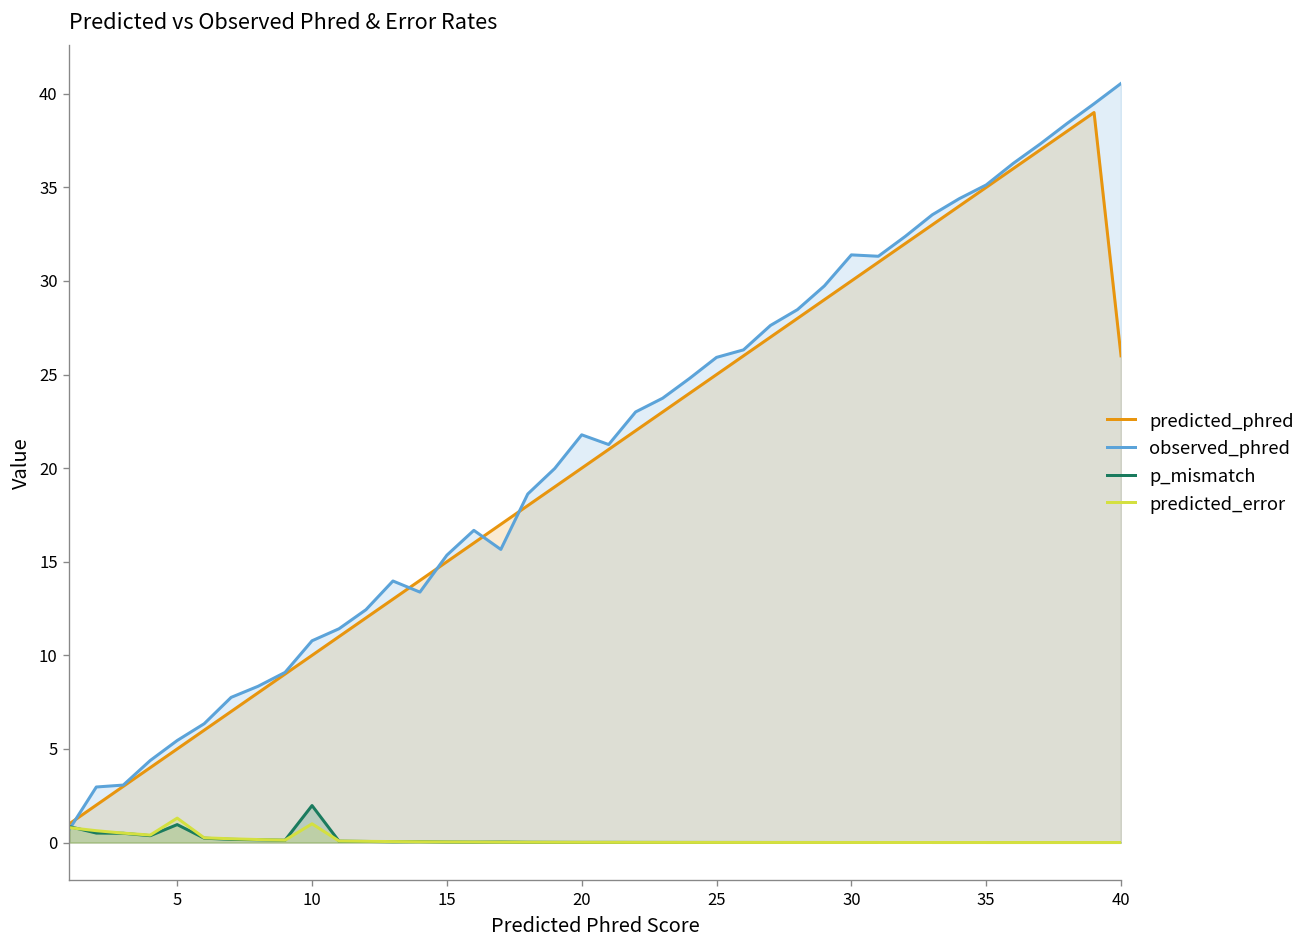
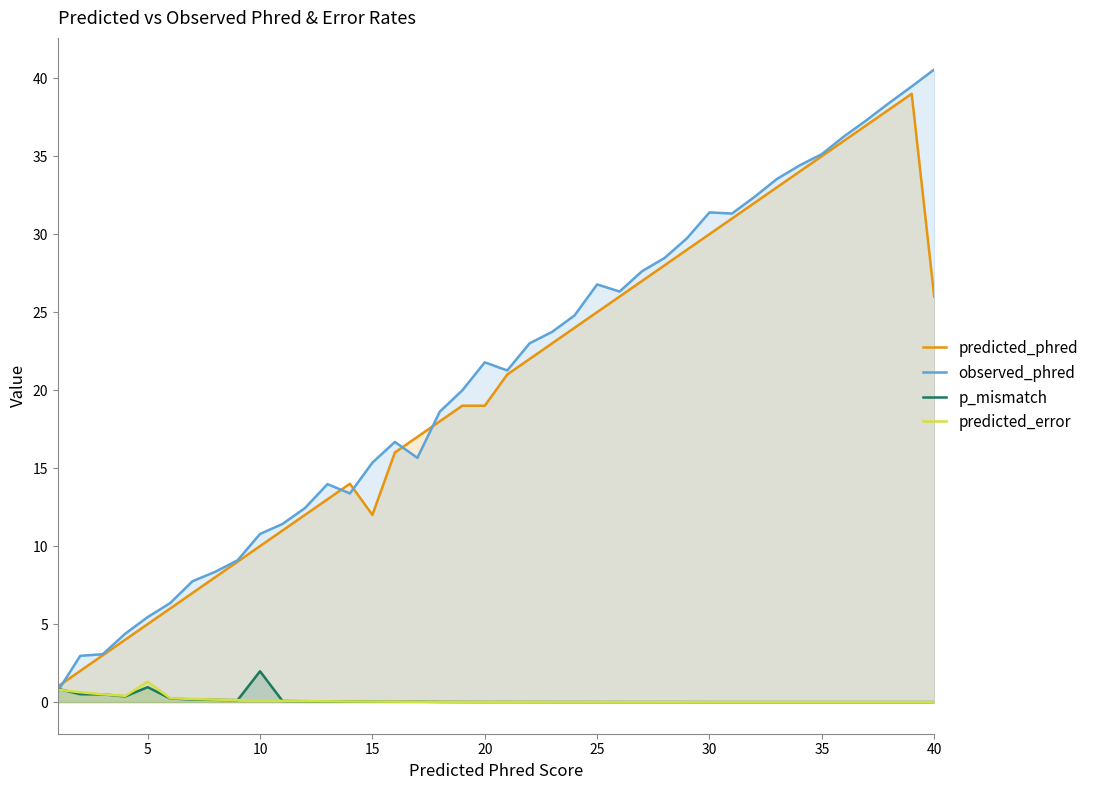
predicted_error, 10: 1.0 -> 0.1
predicted_phred, 15: 15 -> 12
predicted_phred, 20: 20 -> 19
observed_phred, 25: 25.9 -> 26.8
